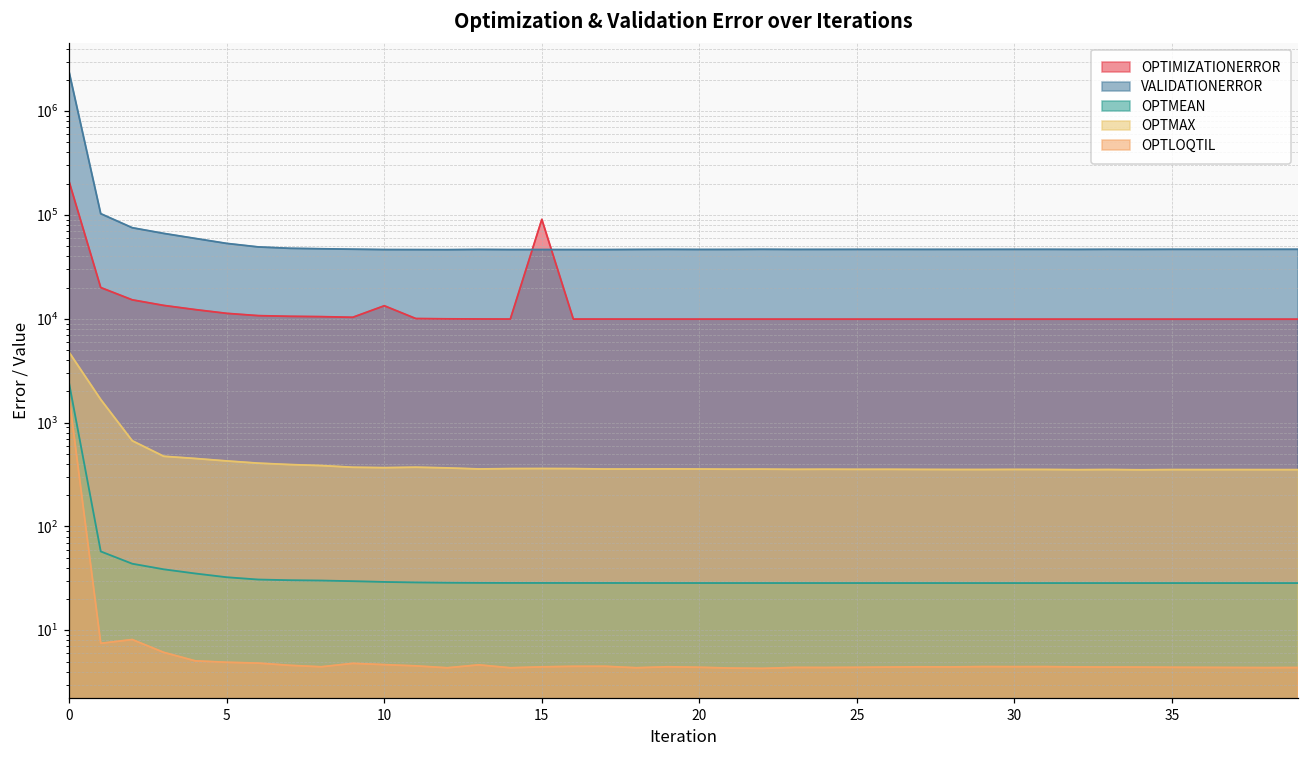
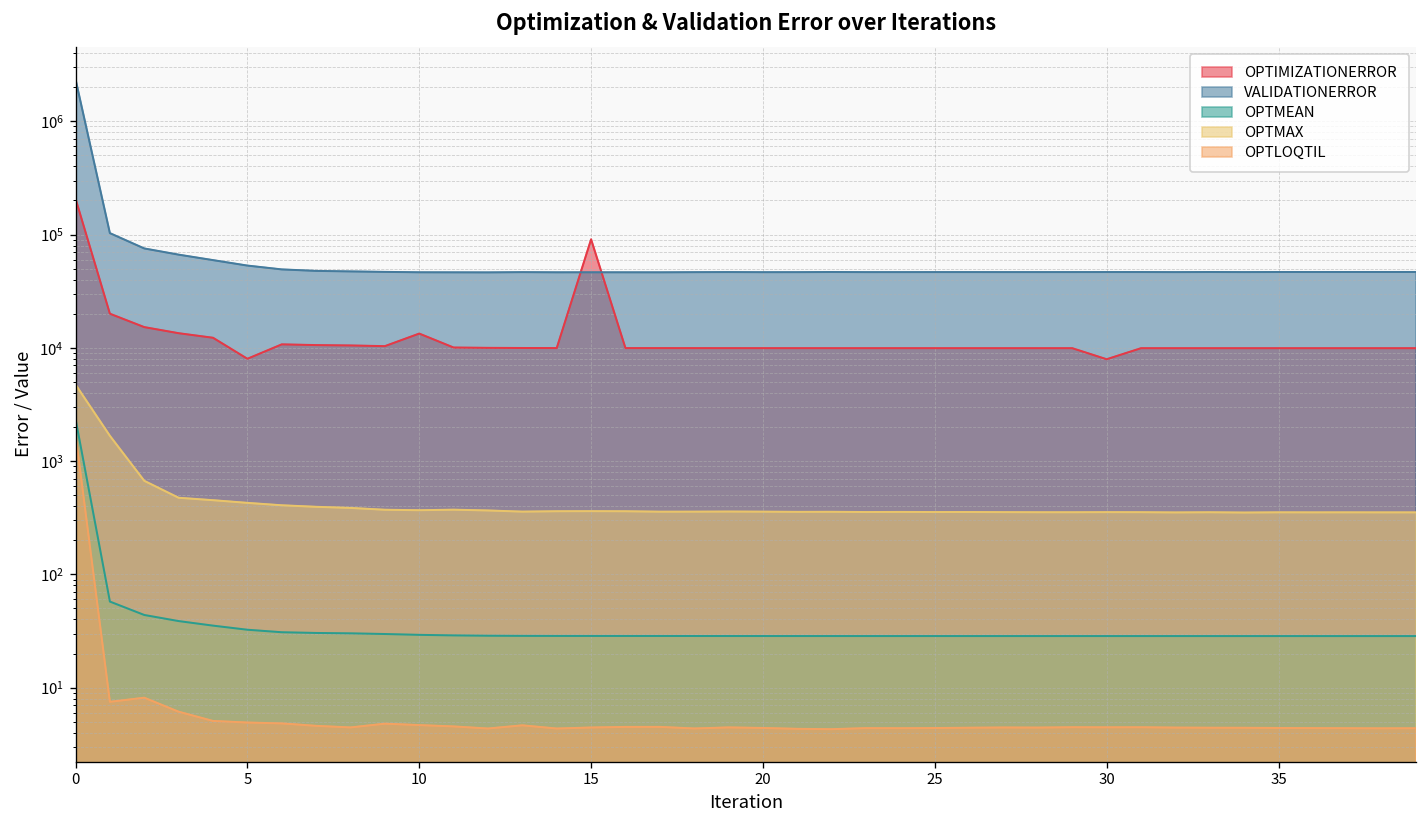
OPTIMIZATIONERROR, 5: 11000 -> 8000
OPTIMIZATIONERROR, 30: 10000 -> 8000
